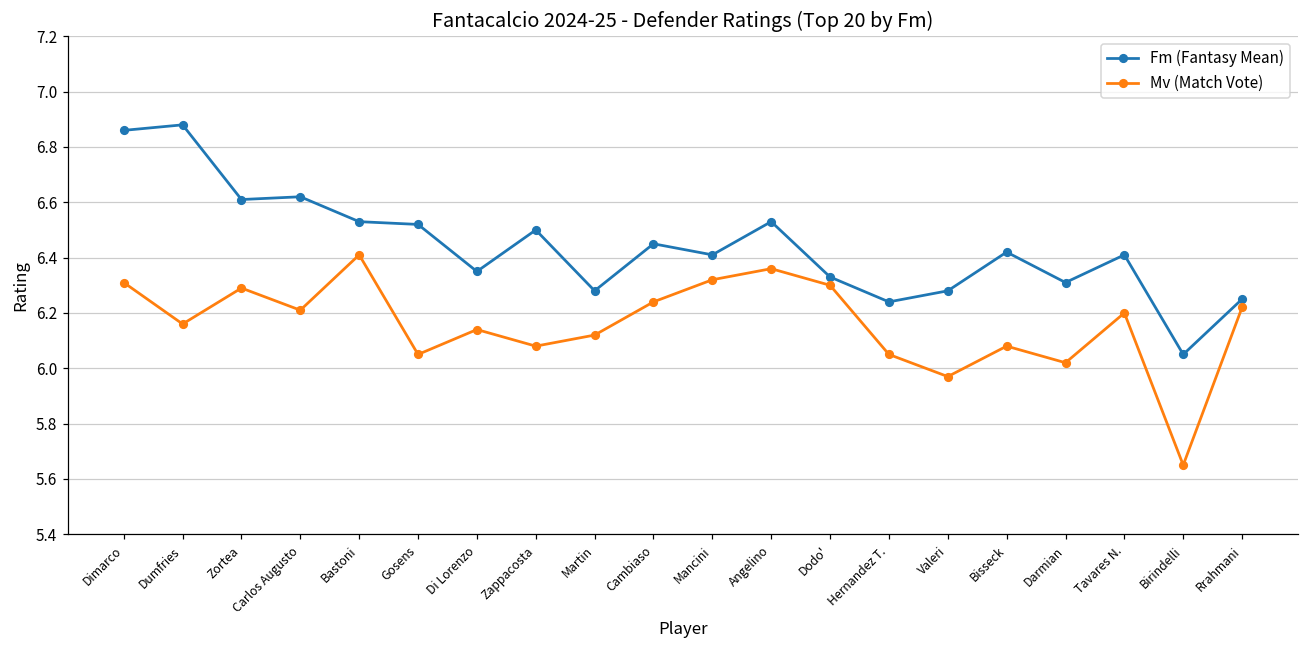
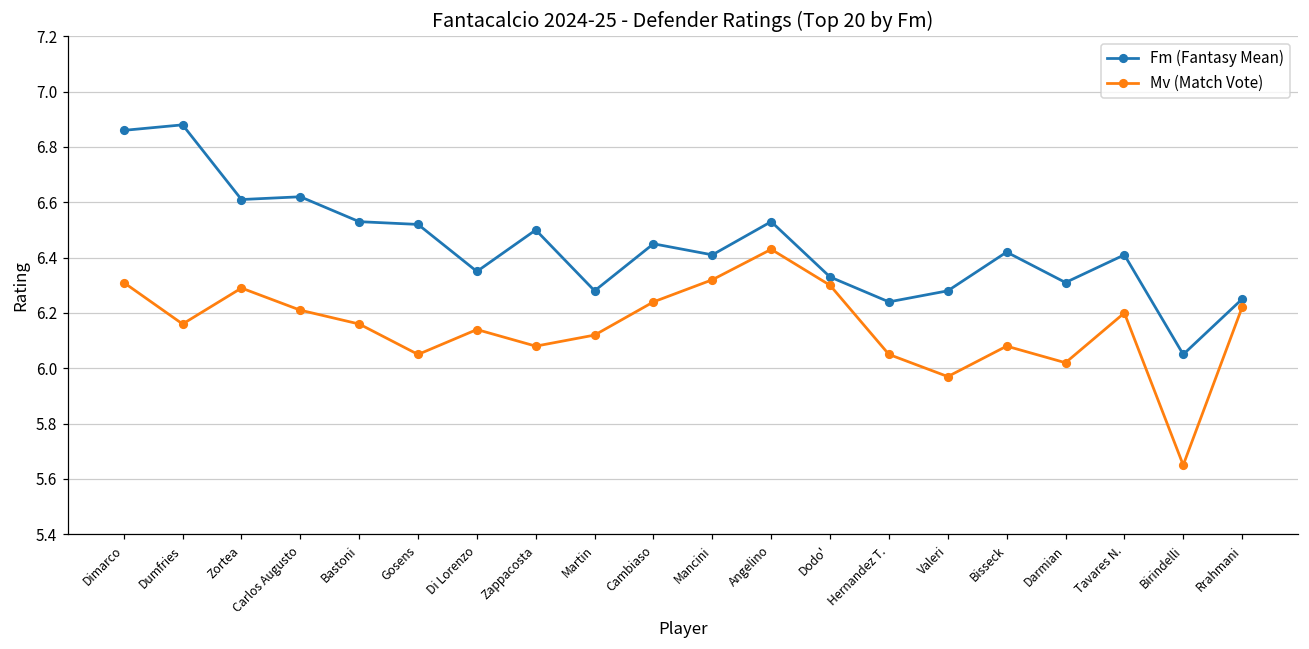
Mv (Match Vote), Bastoni: 6.41 -> 6.16
Mv (Match Vote), Angelino: 6.36 -> 6.43
